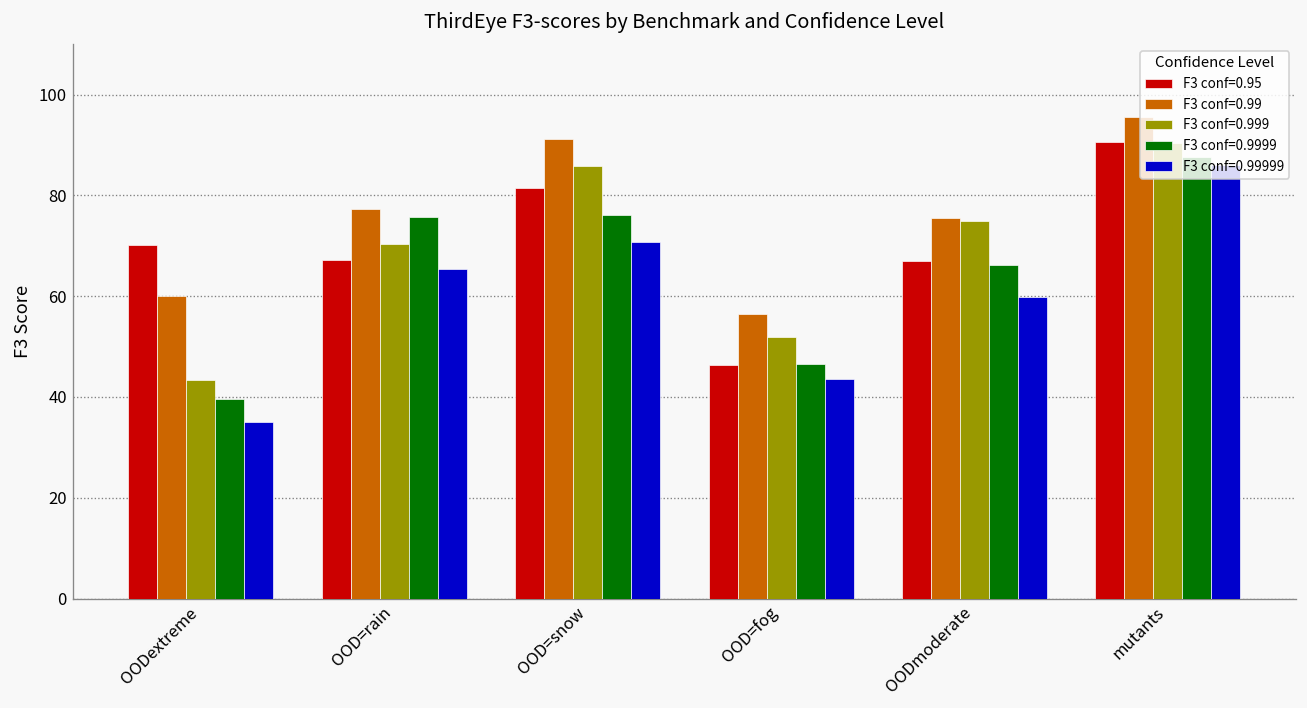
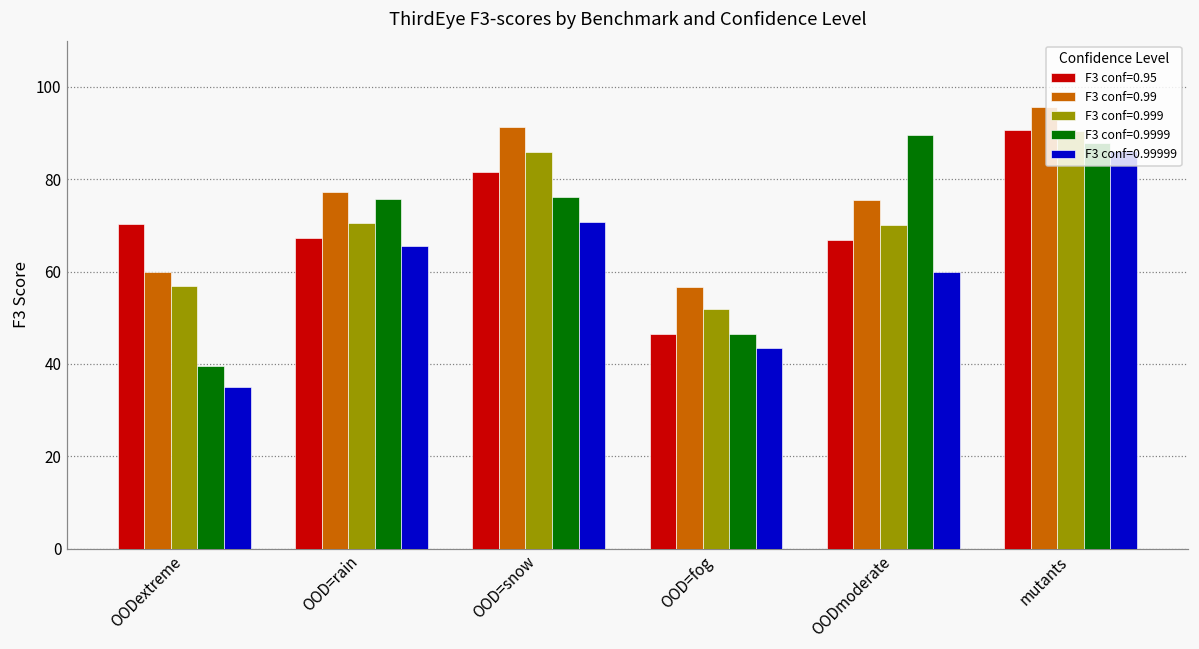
F3 conf=0.999, OODextreme: 43 -> 57
F3 conf=0.999, OODmoderate: 75 -> 70
F3 conf=0.9999, OODmoderate: 66 -> 90
